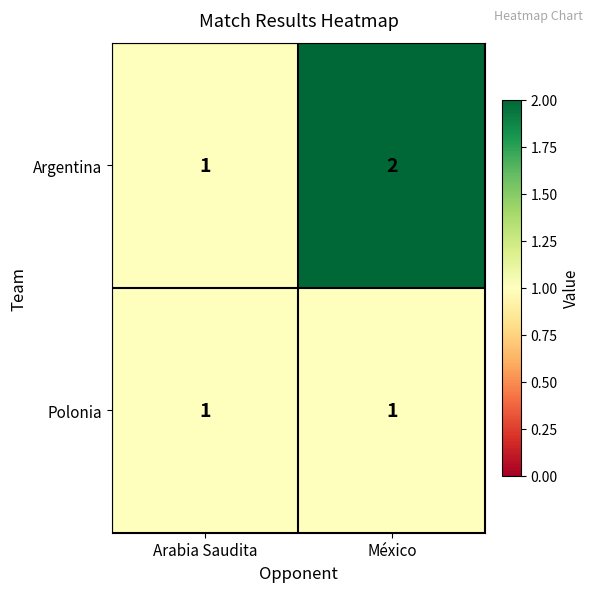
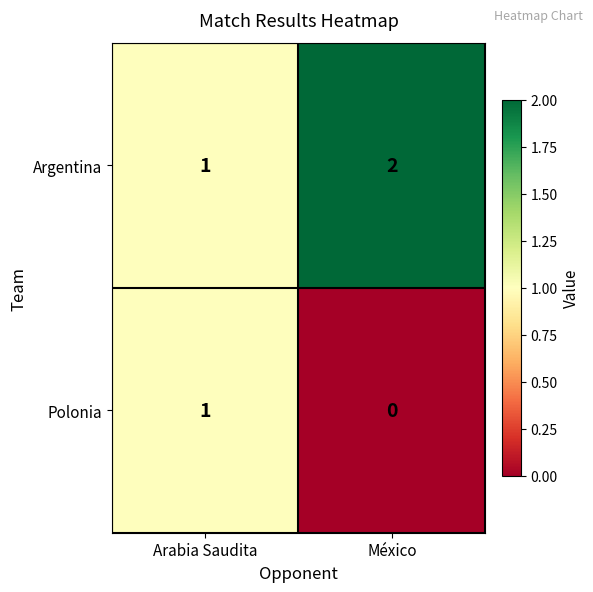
Polonia, México: 1 -> 0
